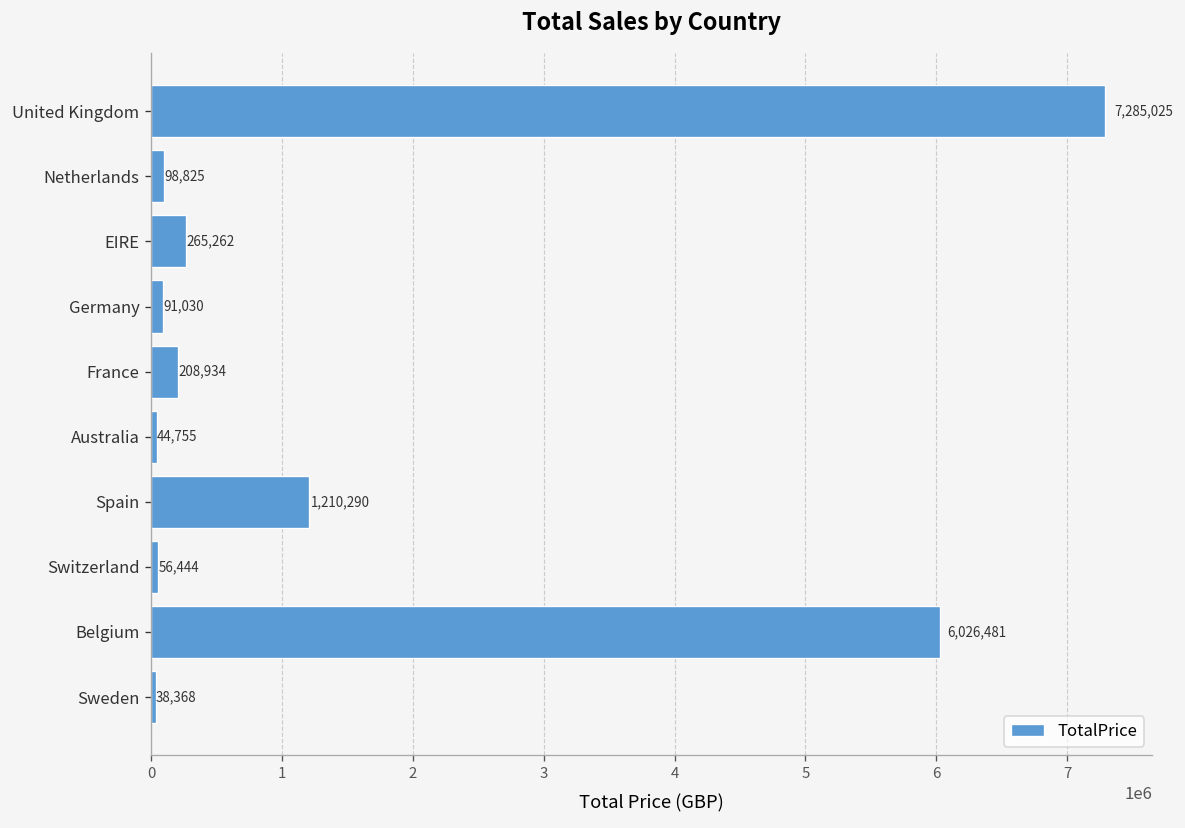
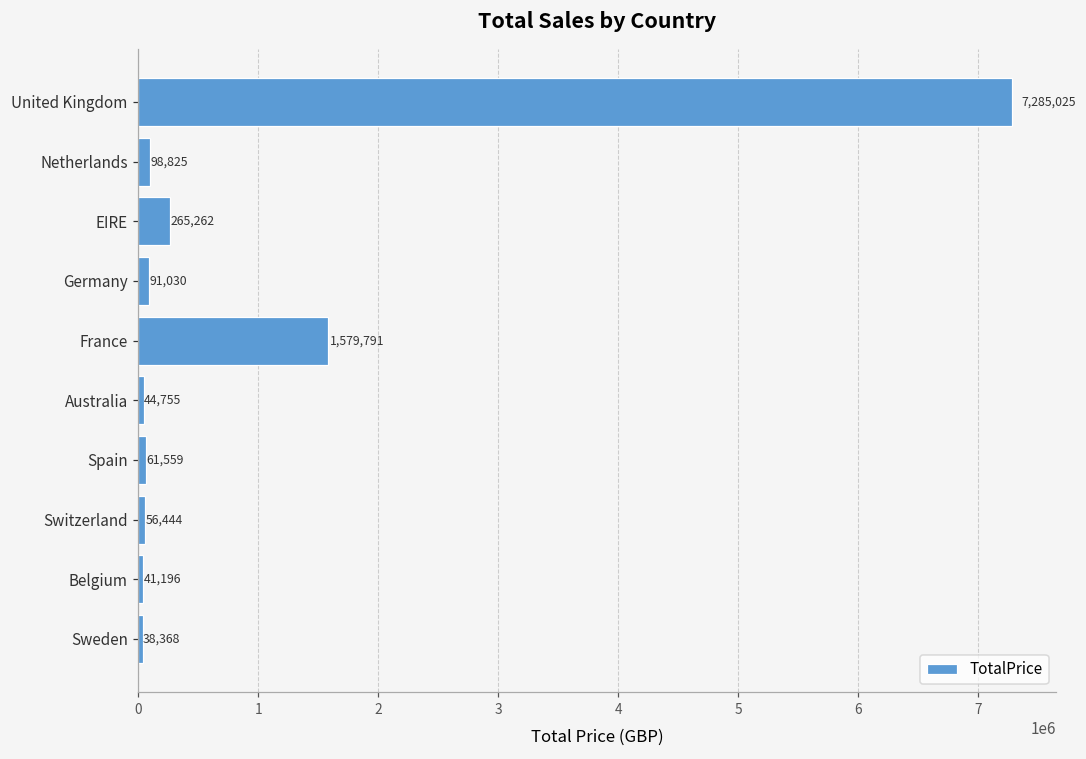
France: 208,934 -> 1,579,791
Spain: 1,210,290 -> 61,559
Belgium: 6,026,481 -> 41,196
